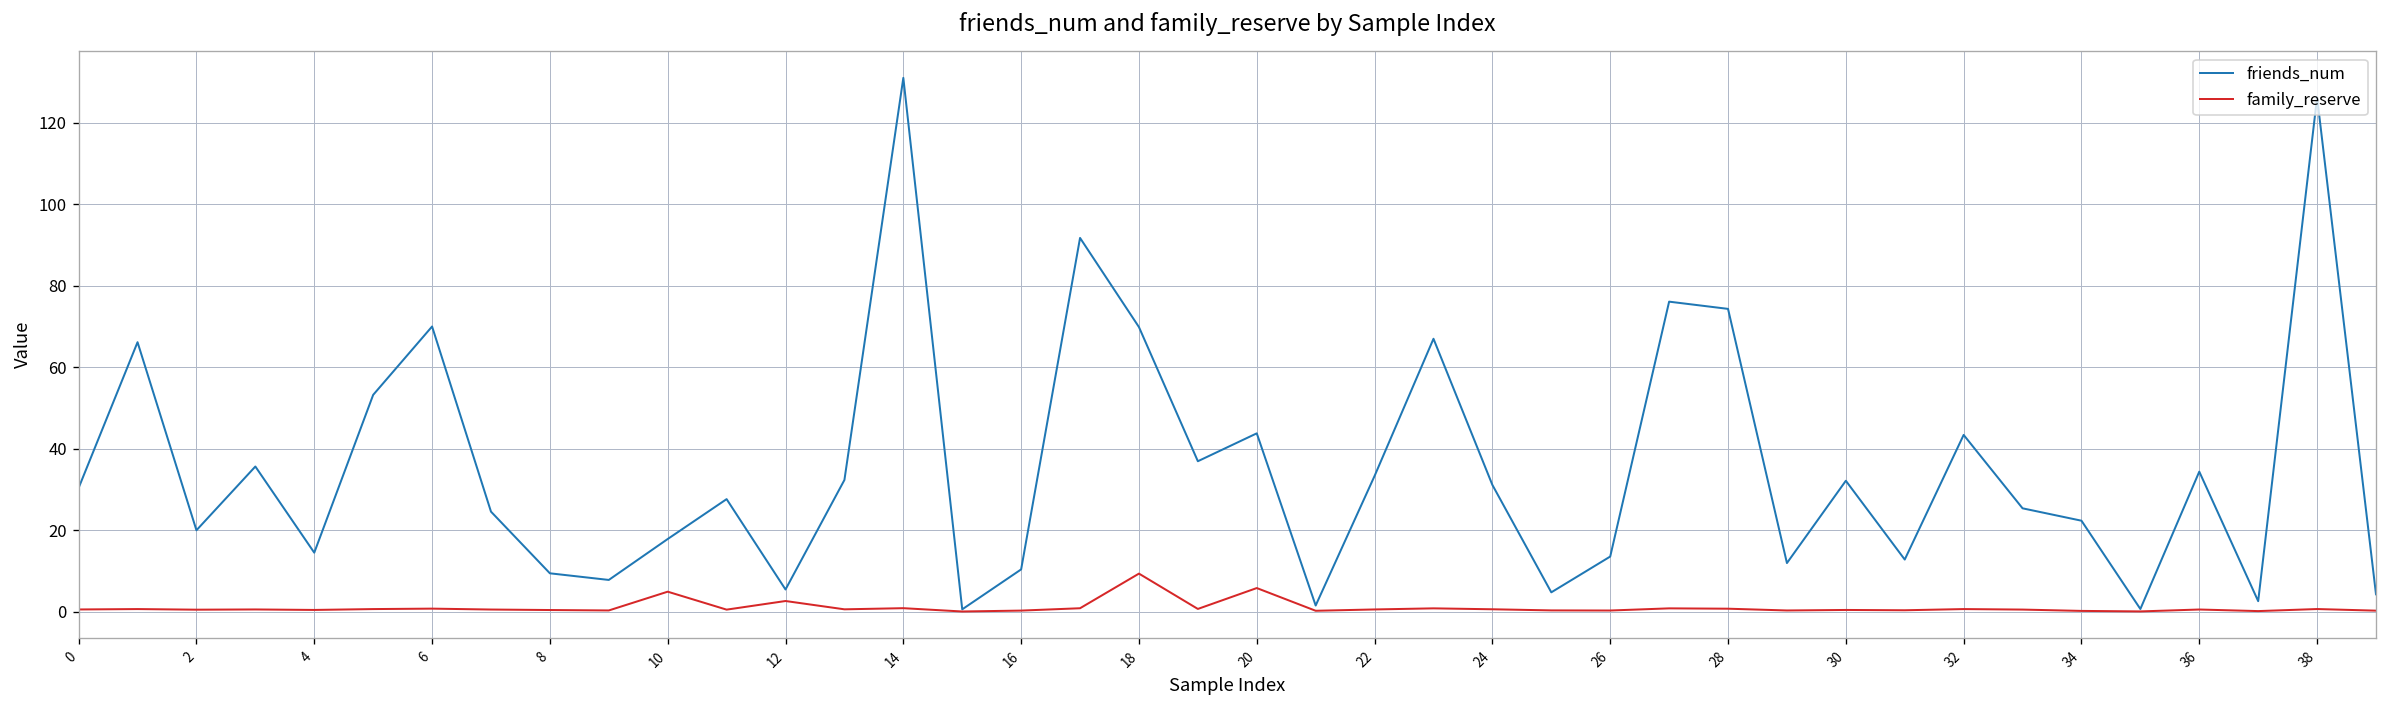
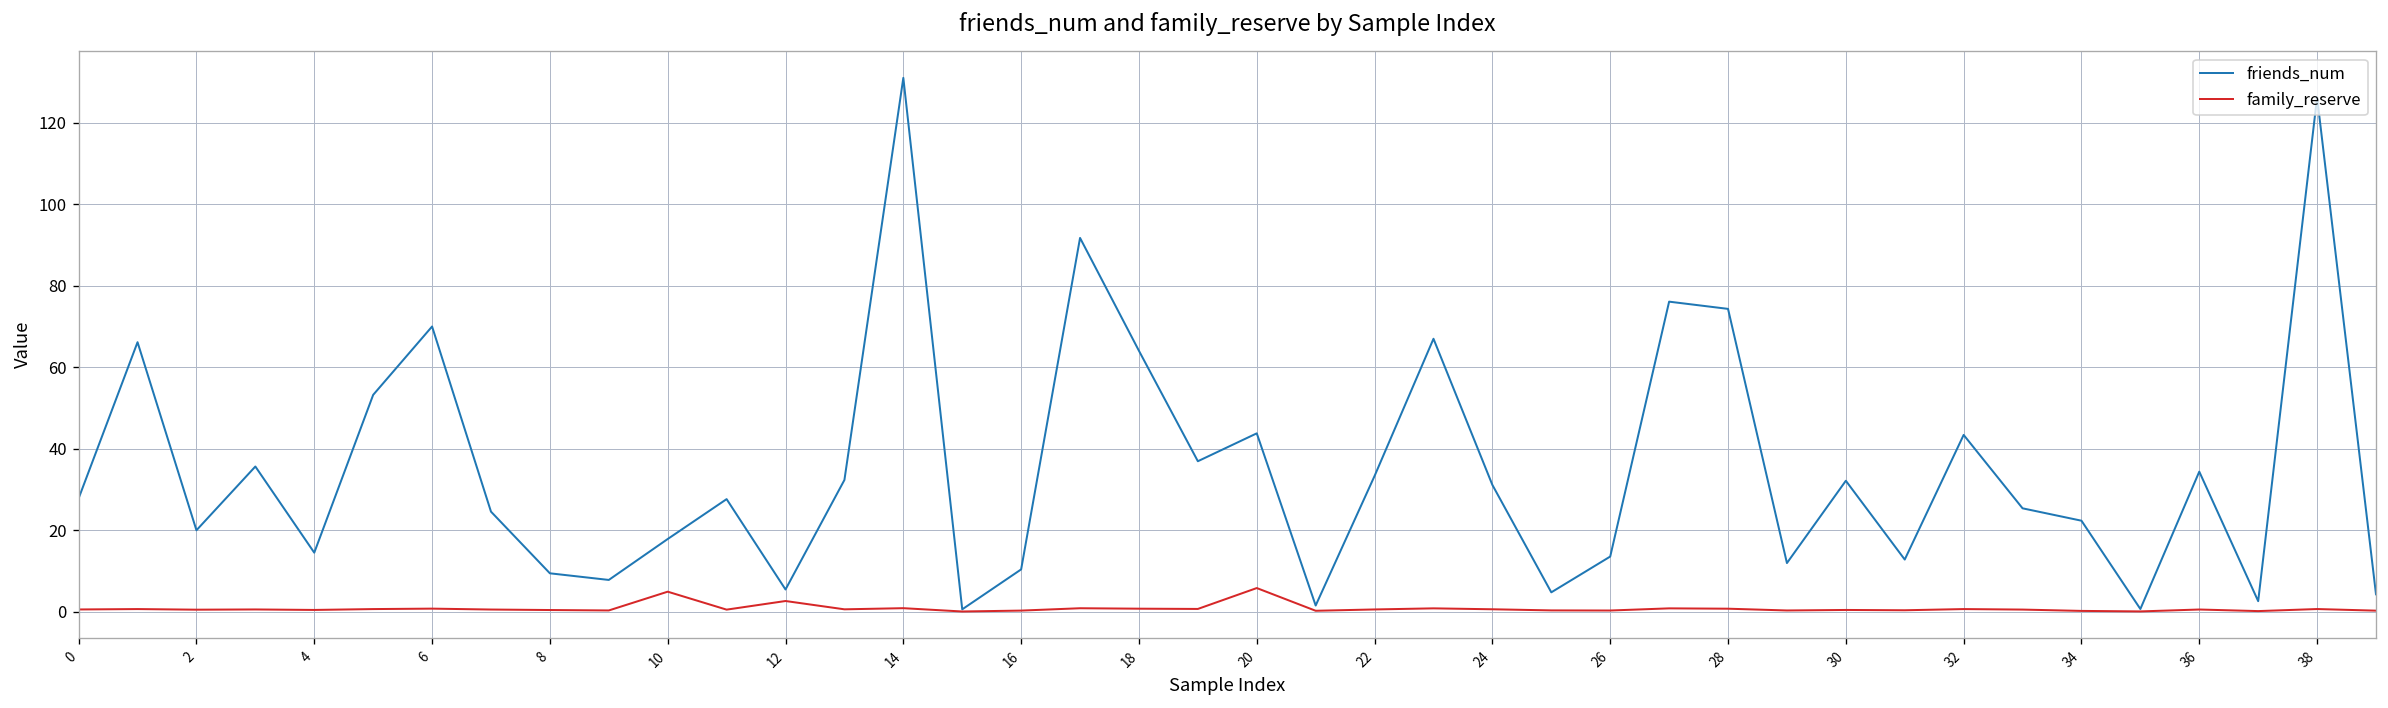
friends_num, 0: 30 -> 28
friends_num, 18: 70 -> 64
family_reserve, 18: 9 -> 1
